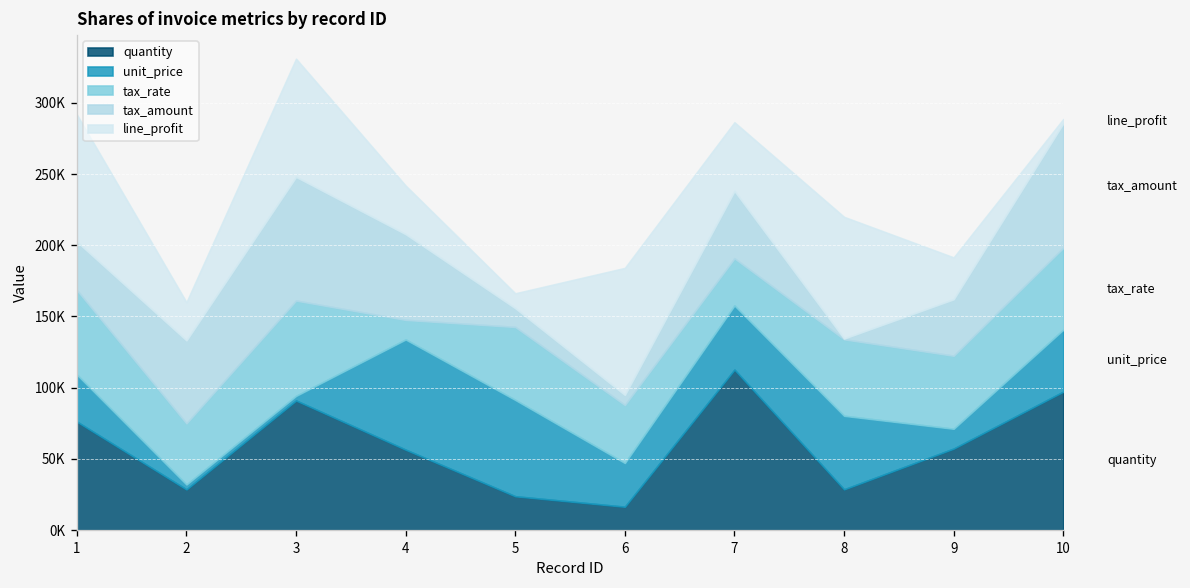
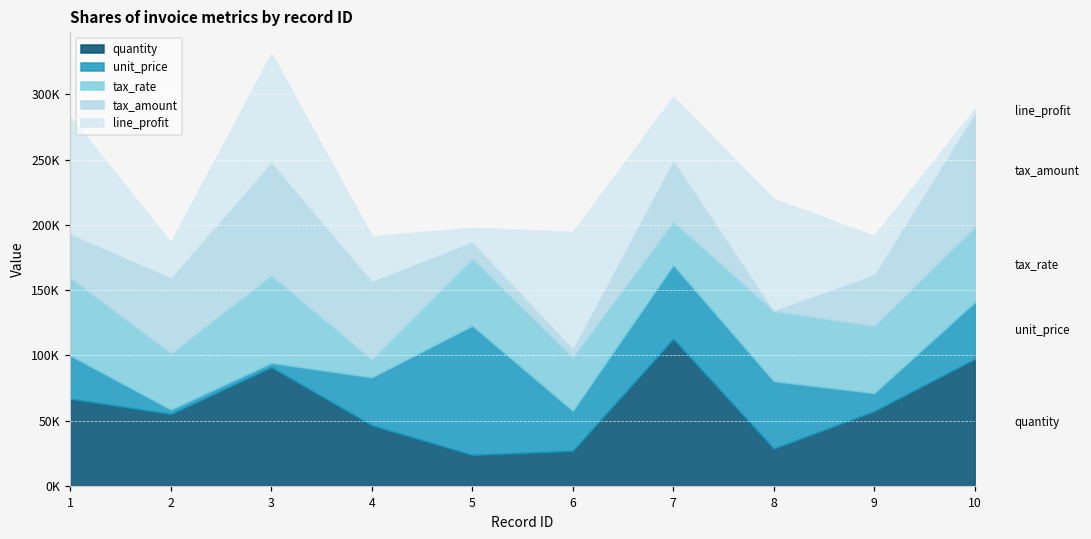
quantity, 1: 76000 -> 67000
quantity, 2: 29000 -> 55000
quantity, 4: 56000 -> 46000
unit_price, 4: 77000 -> 37000
unit_price, 5: 68000 -> 99000
quantity, 6: 16000 -> 27000
unit_price, 7: 45000 -> 57000
